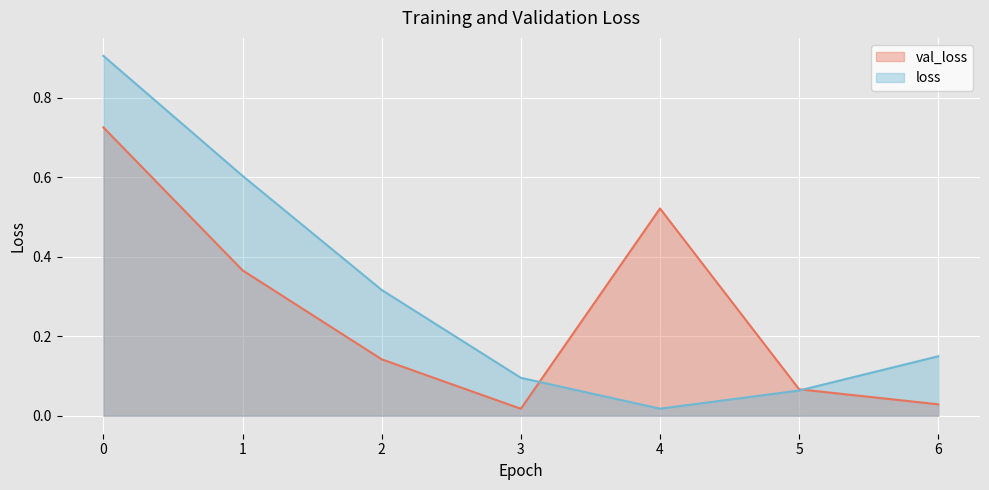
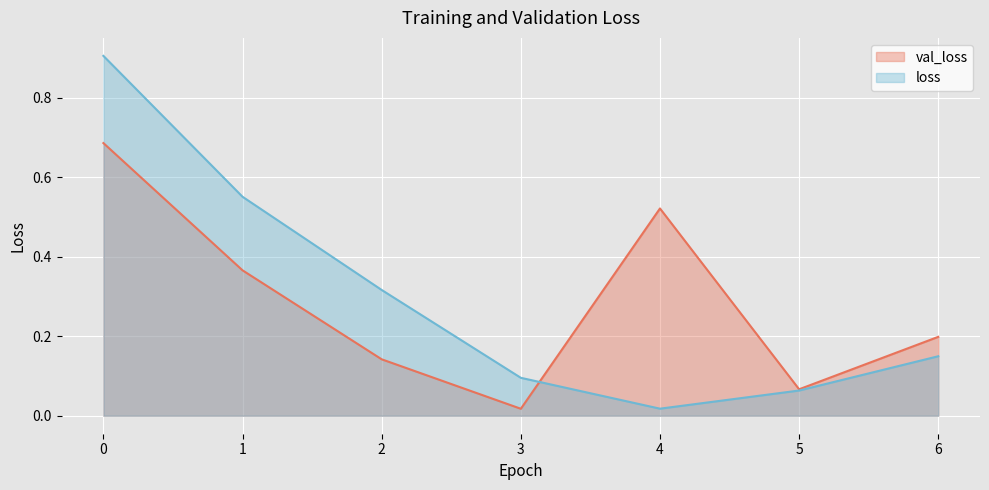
val_loss, 0: 0.73 -> 0.69
loss, 1: 0.60 -> 0.55
val_loss, 6: 0.03 -> 0.20
